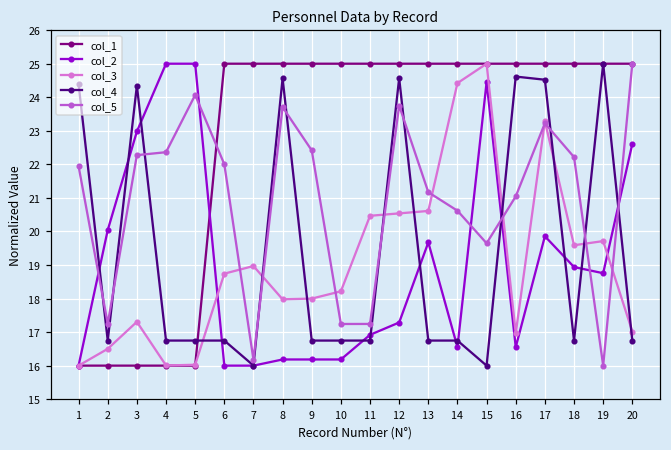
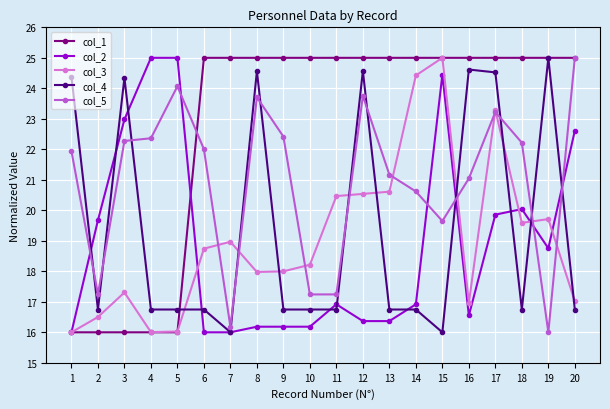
col_2, 2: 20.0 -> 19.7
col_2, 12: 17.3 -> 16.4
col_2, 13: 19.7 -> 16.4
col_2, 14: 16.6 -> 16.9
col_2, 18: 18.9 -> 20.0
